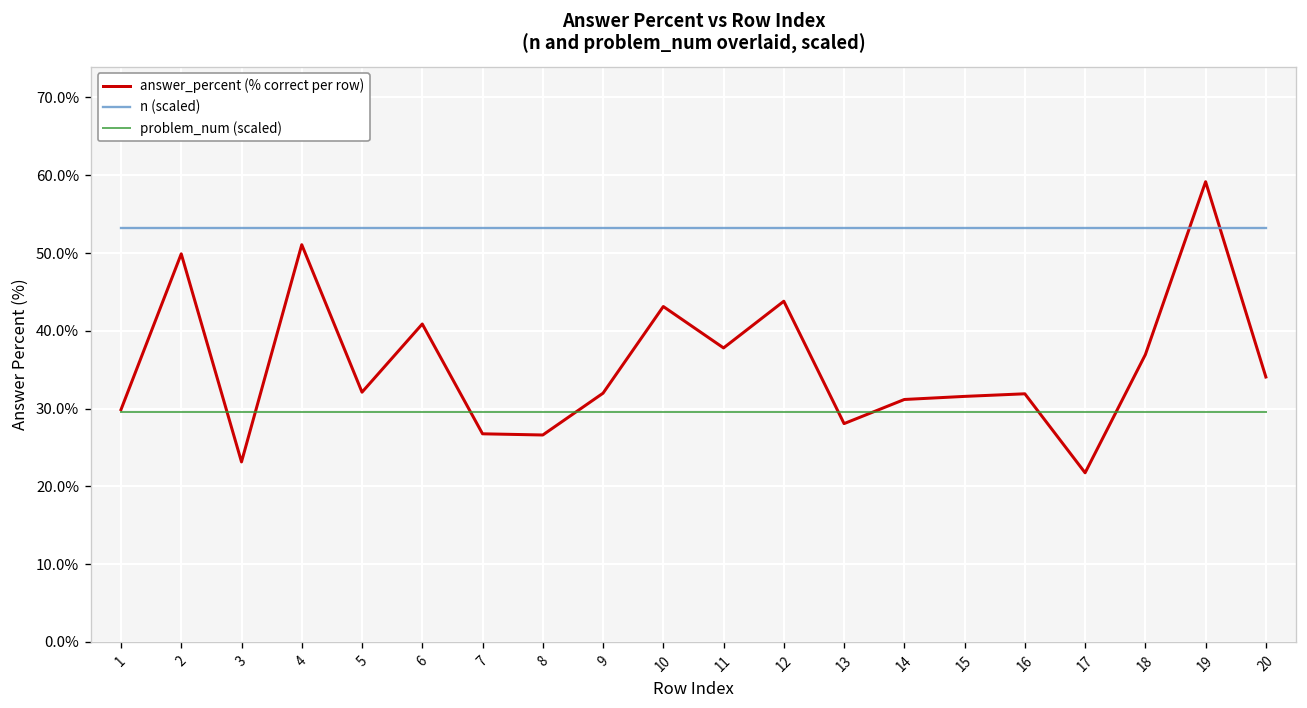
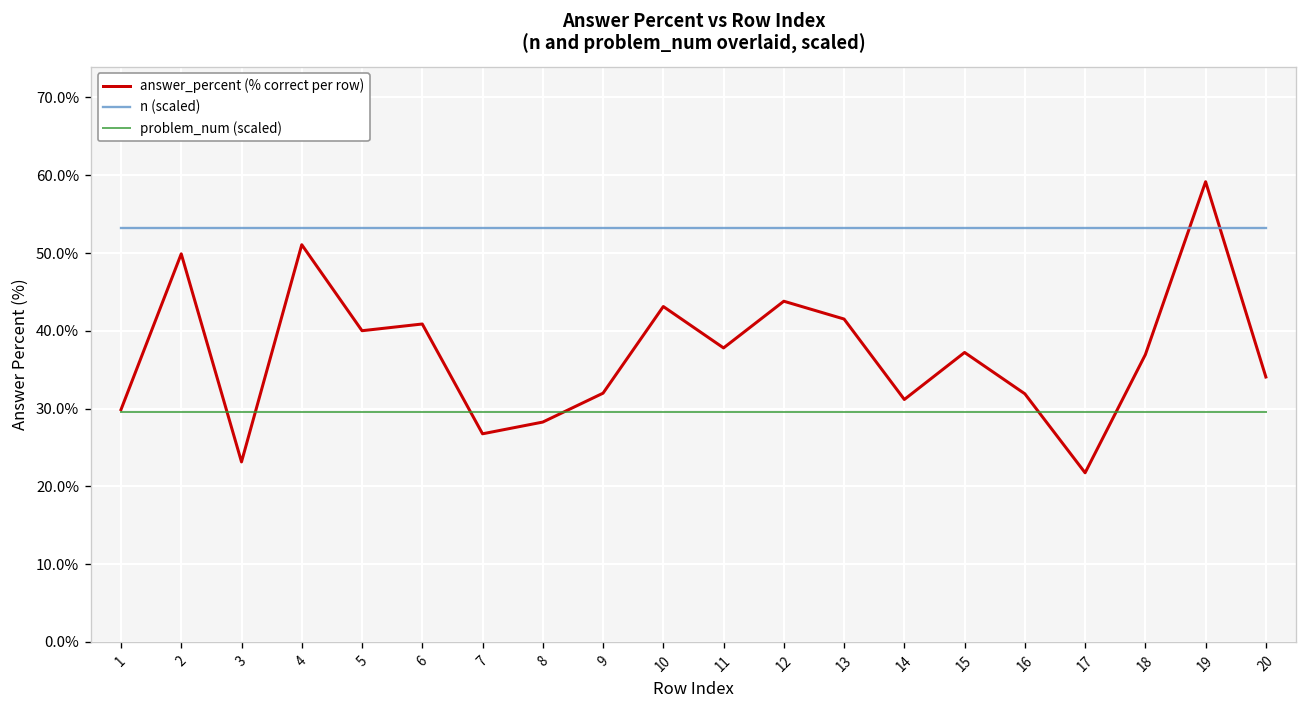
answer_percent (% correct per row), 5: 32% -> 40%
answer_percent (% correct per row), 8: 27% -> 28%
answer_percent (% correct per row), 13: 28% -> 42%
answer_percent (% correct per row), 15: 32% -> 37%
